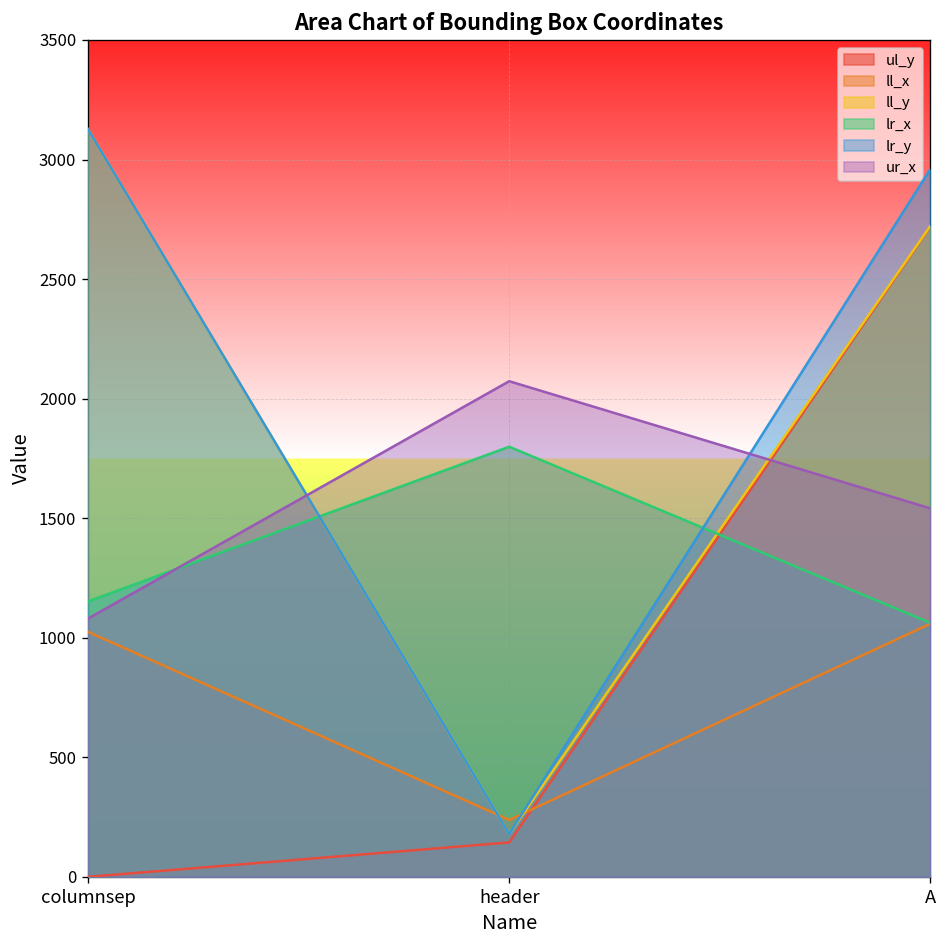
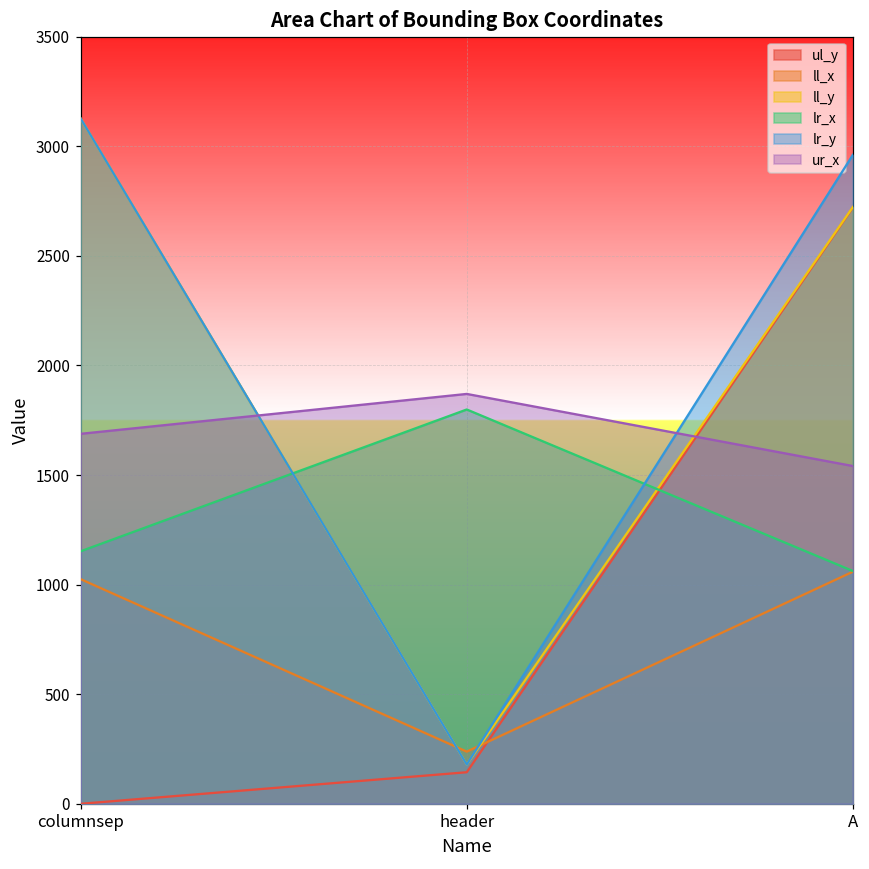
ur_x, columnsep: 1080 -> 1690
ur_x, header: 2070 -> 1870
